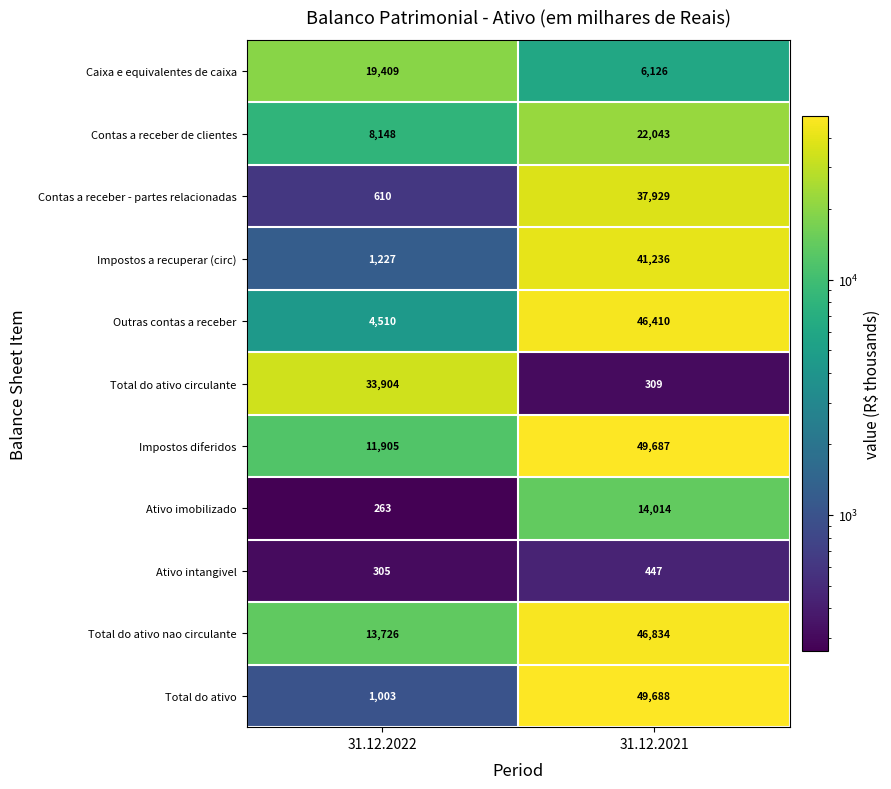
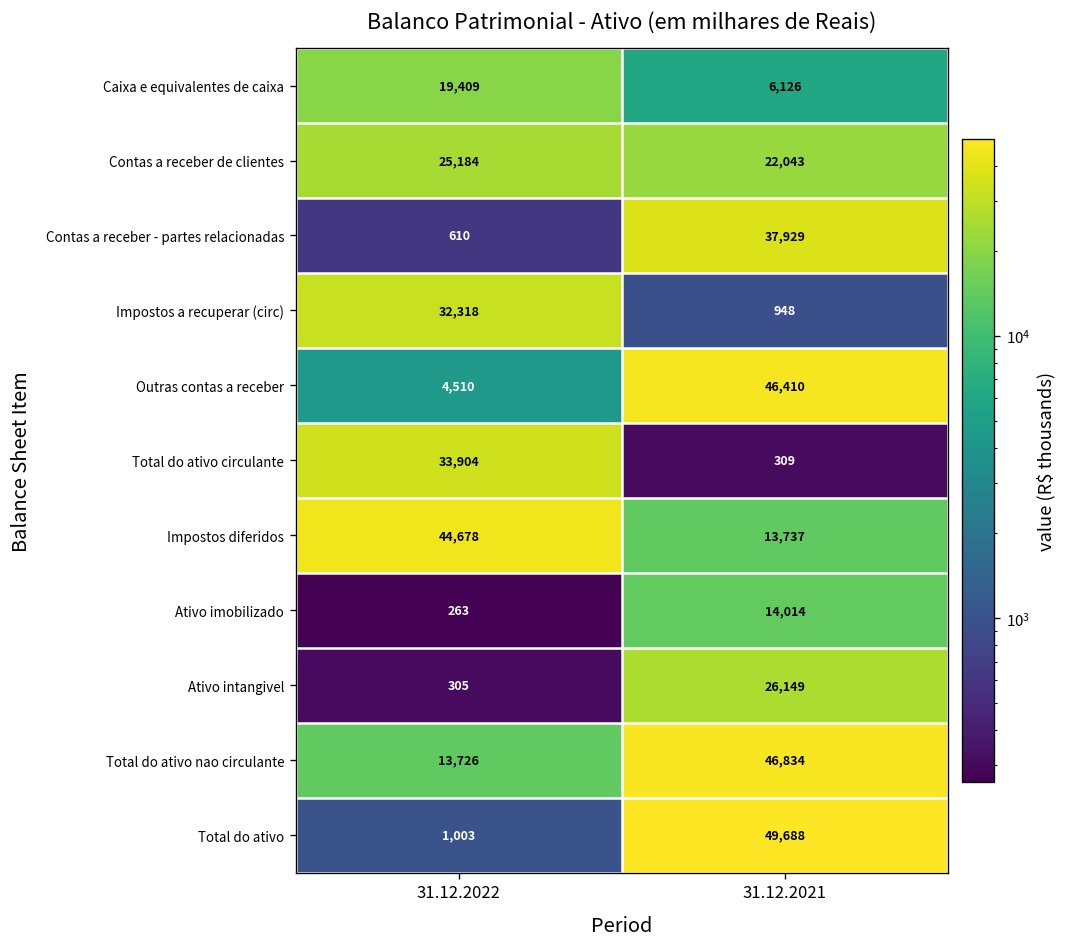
Contas a receber de clientes, 31.12.2022: 8,148 -> 25,184
Impostos a recuperar (circ), 31.12.2022: 1,227 -> 32,318
Impostos a recuperar (circ), 31.12.2021: 41,236 -> 948
Impostos diferidos, 31.12.2022: 11,905 -> 44,678
Impostos diferidos, 31.12.2021: 49,687 -> 13,737
Ativo intangivel, 31.12.2021: 447 -> 26,149
